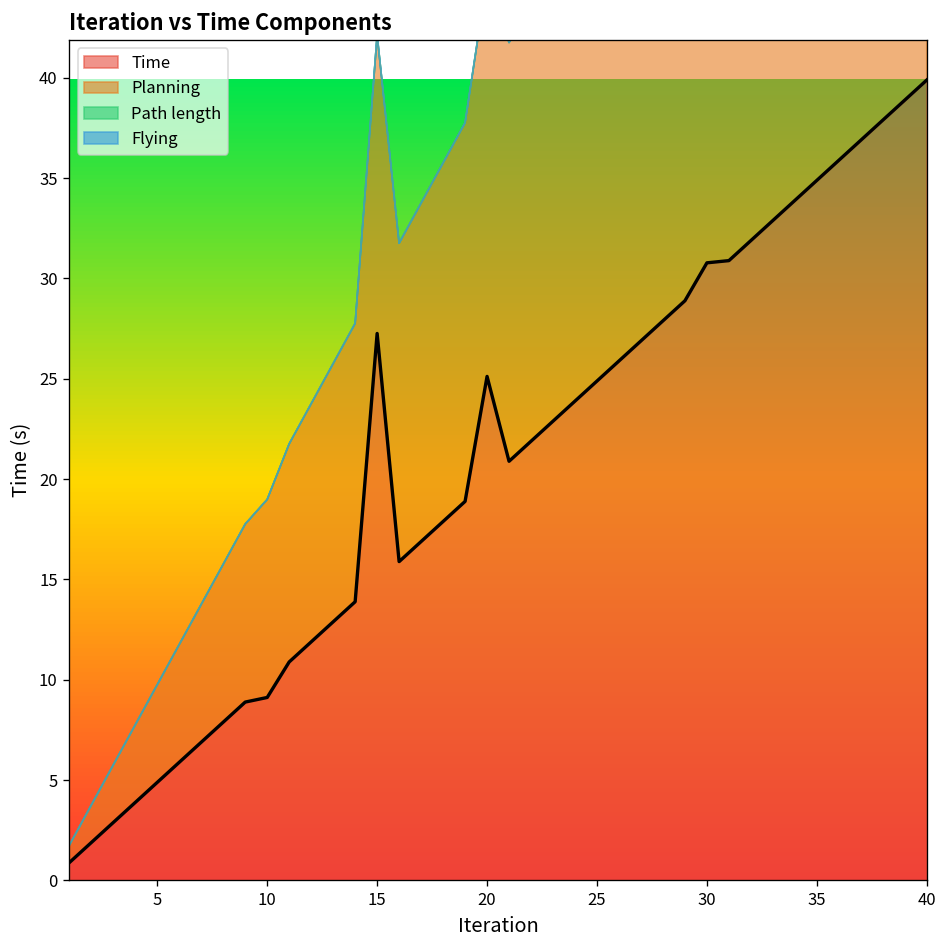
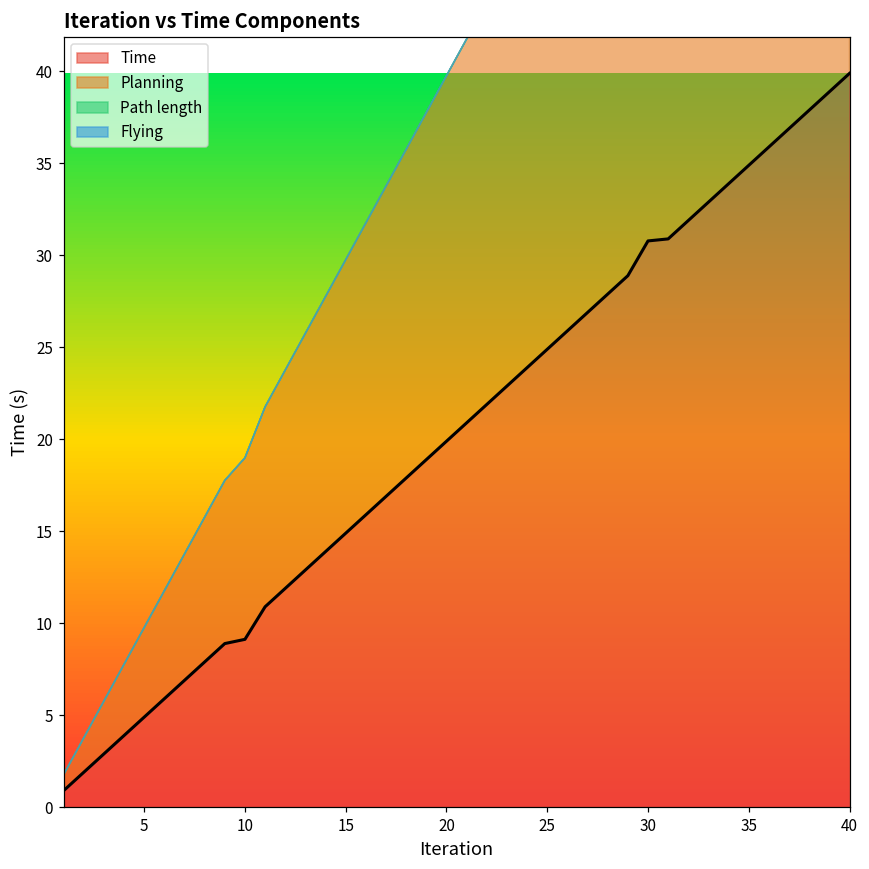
Time, 15: 27.3 -> 14.9
Time, 20: 25.1 -> 19.9
